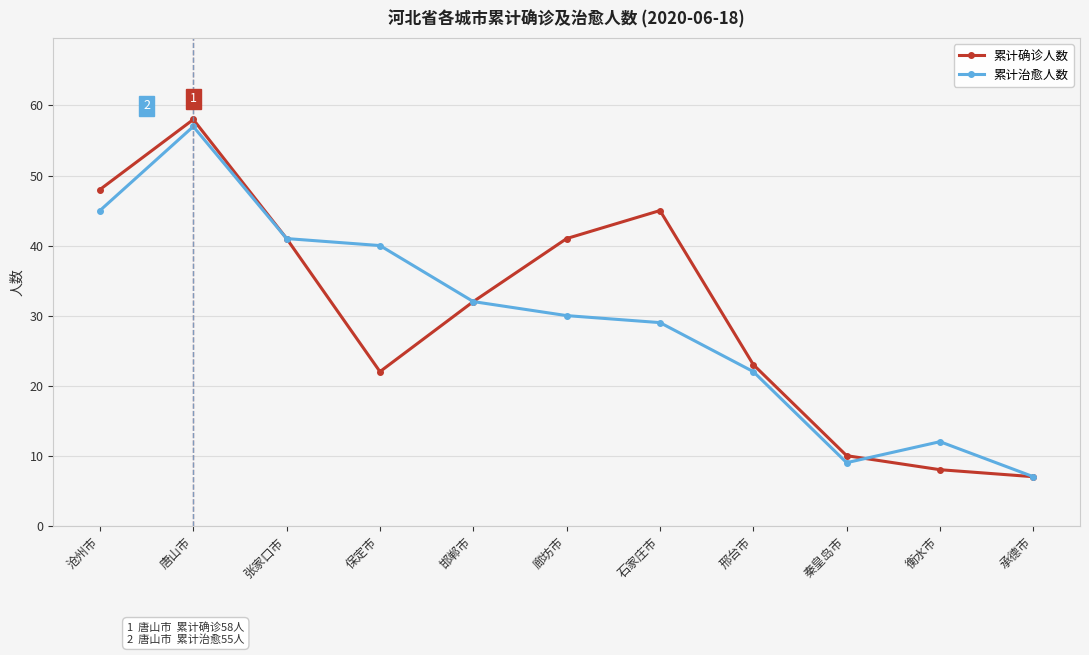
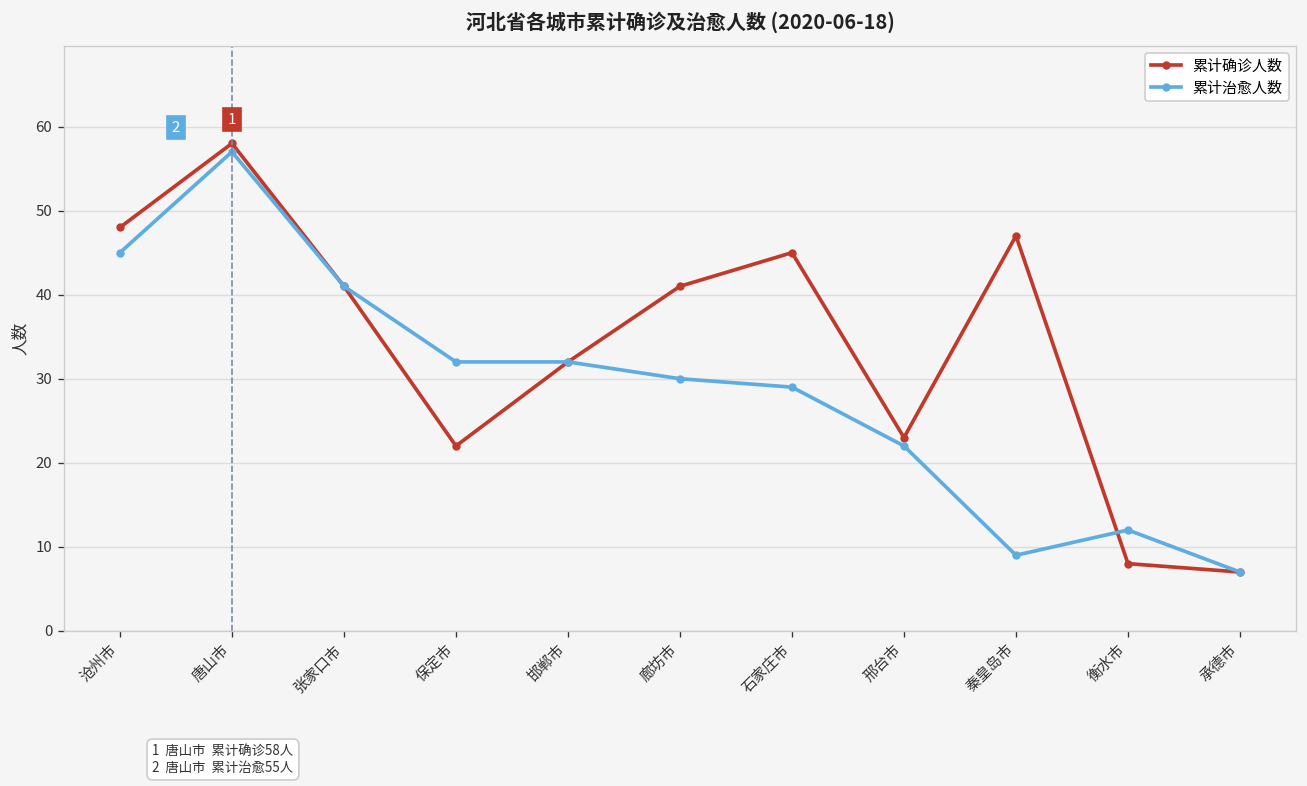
累计治愈人数, 保定市: 40 -> 32
累计确诊人数, 秦皇岛市: 10 -> 47
